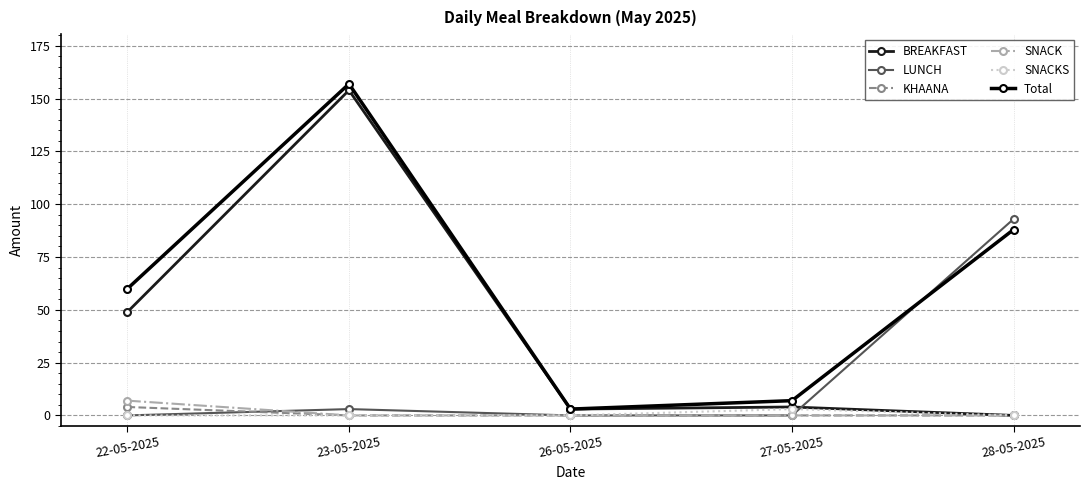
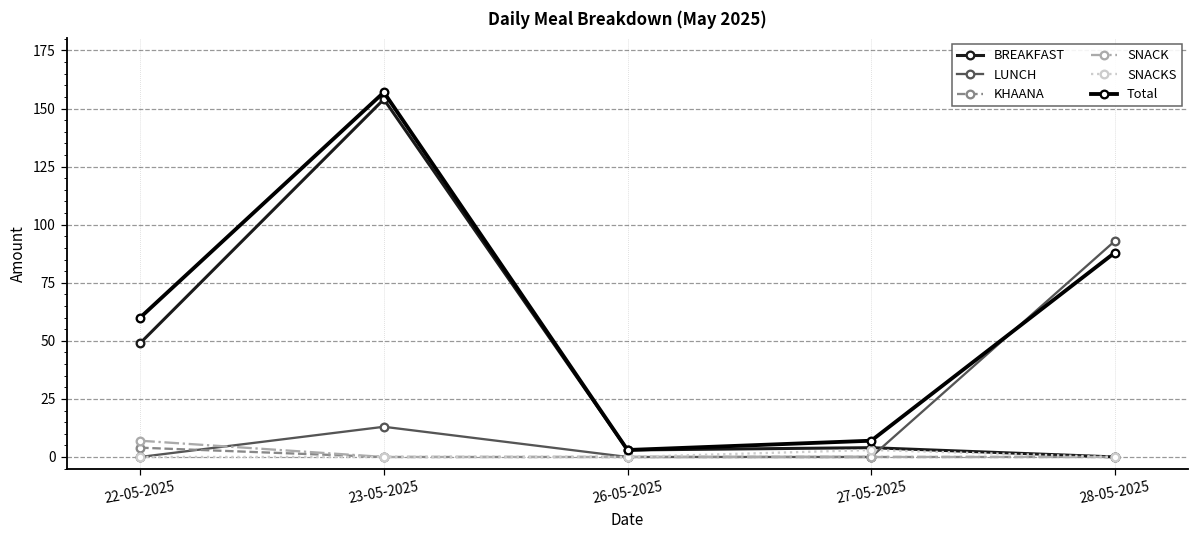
LUNCH, 23-05-2025: 3 -> 13
